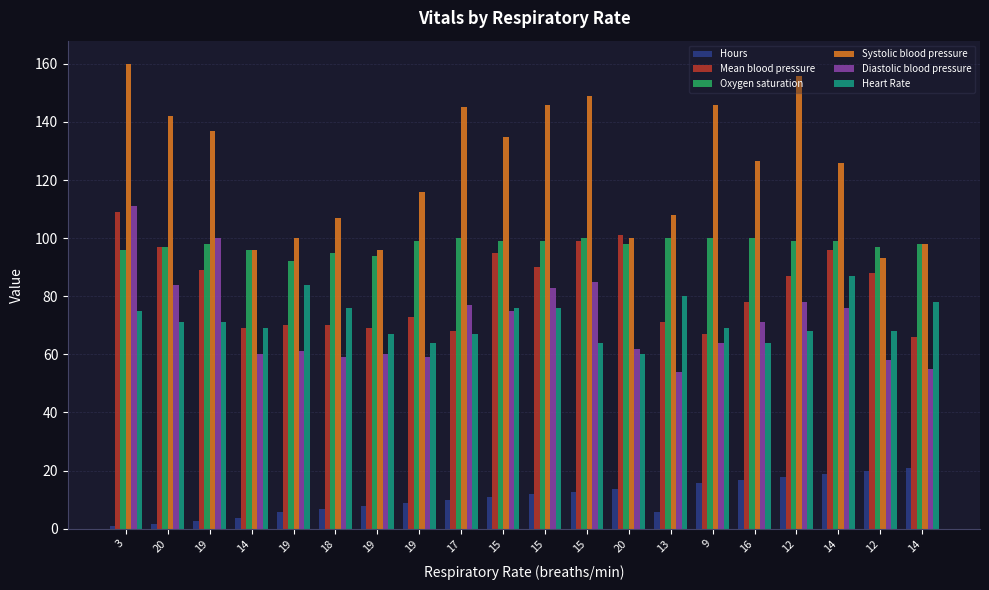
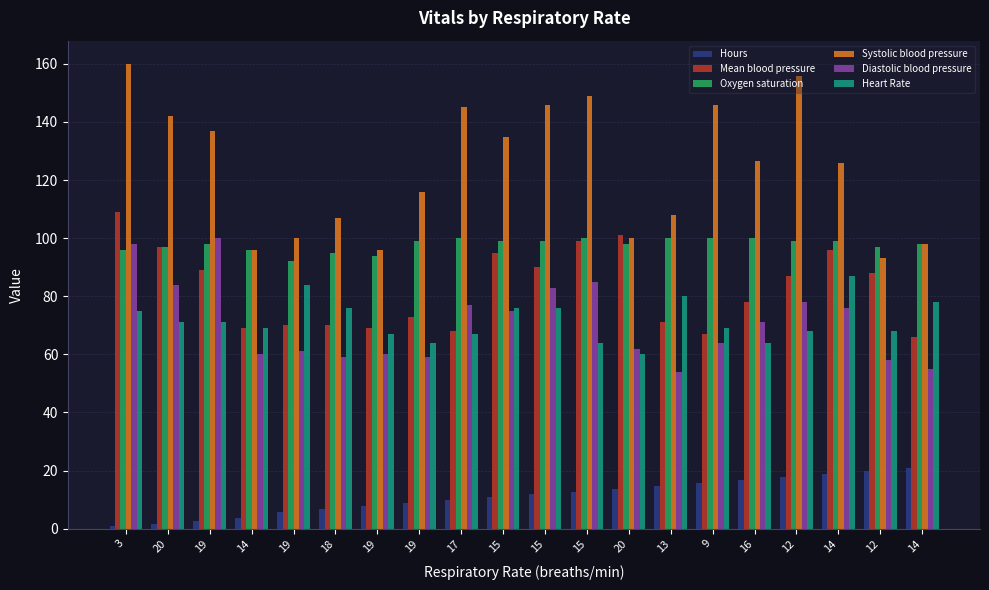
Diastolic blood pressure, 3: 111 -> 98
Hours, 13: 6 -> 15
